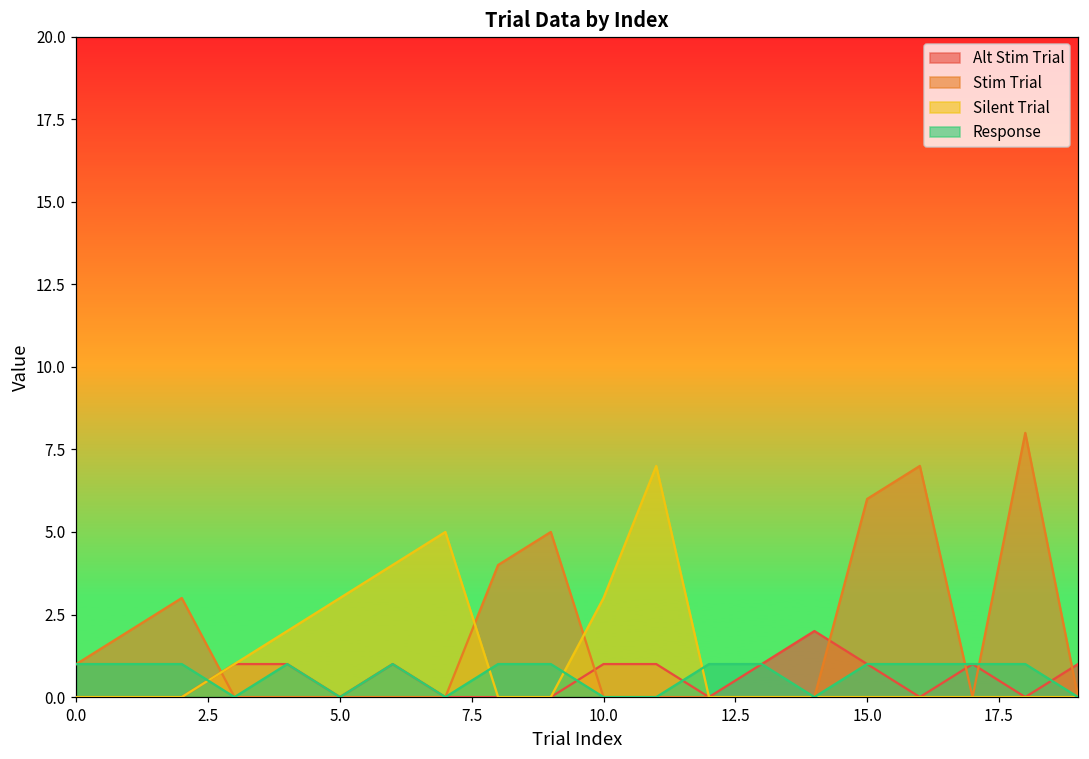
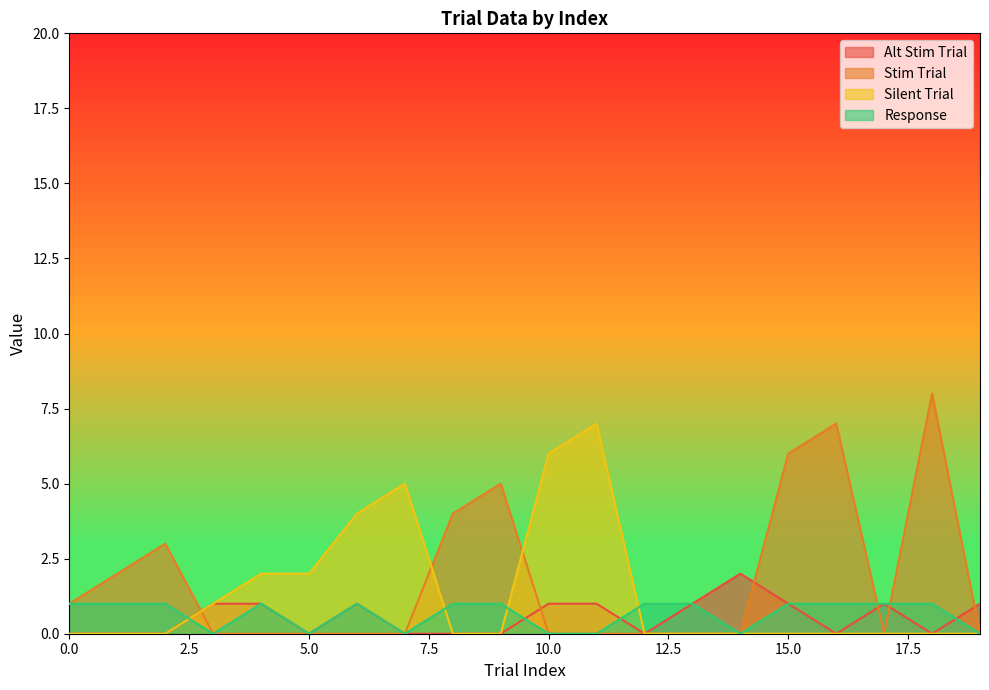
Silent Trial, 5.0: 3 -> 2
Silent Trial, 10.0: 3 -> 6
